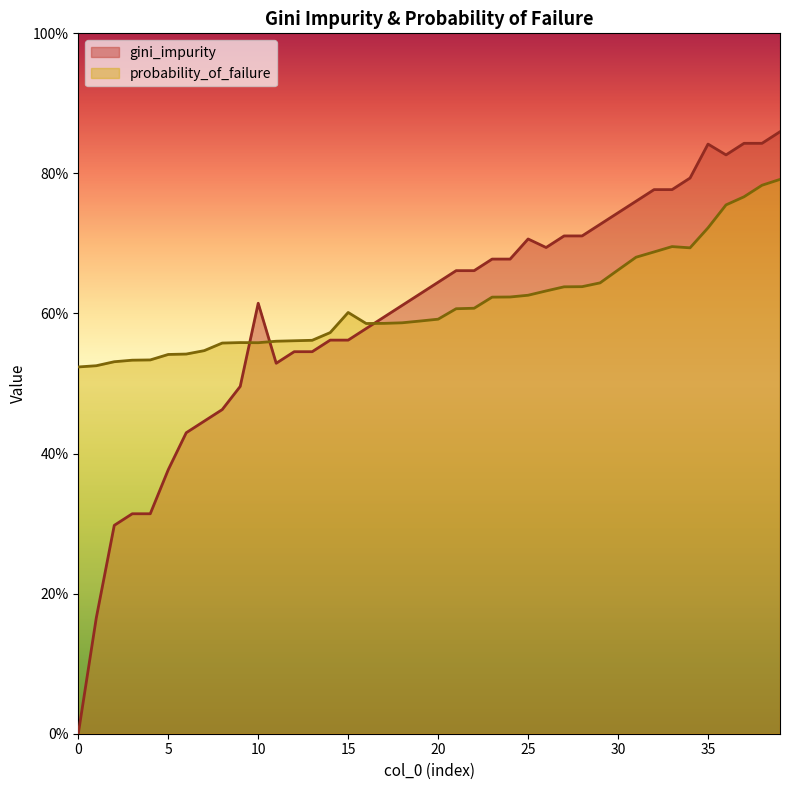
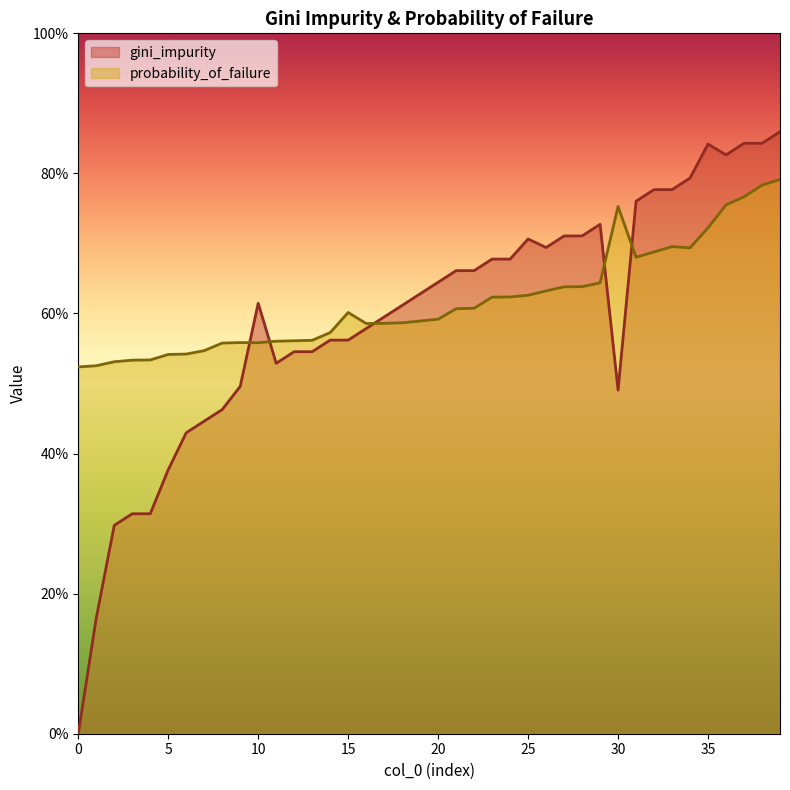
gini_impurity, 30: 74% -> 49%
probability_of_failure, 30: 66% -> 75%
